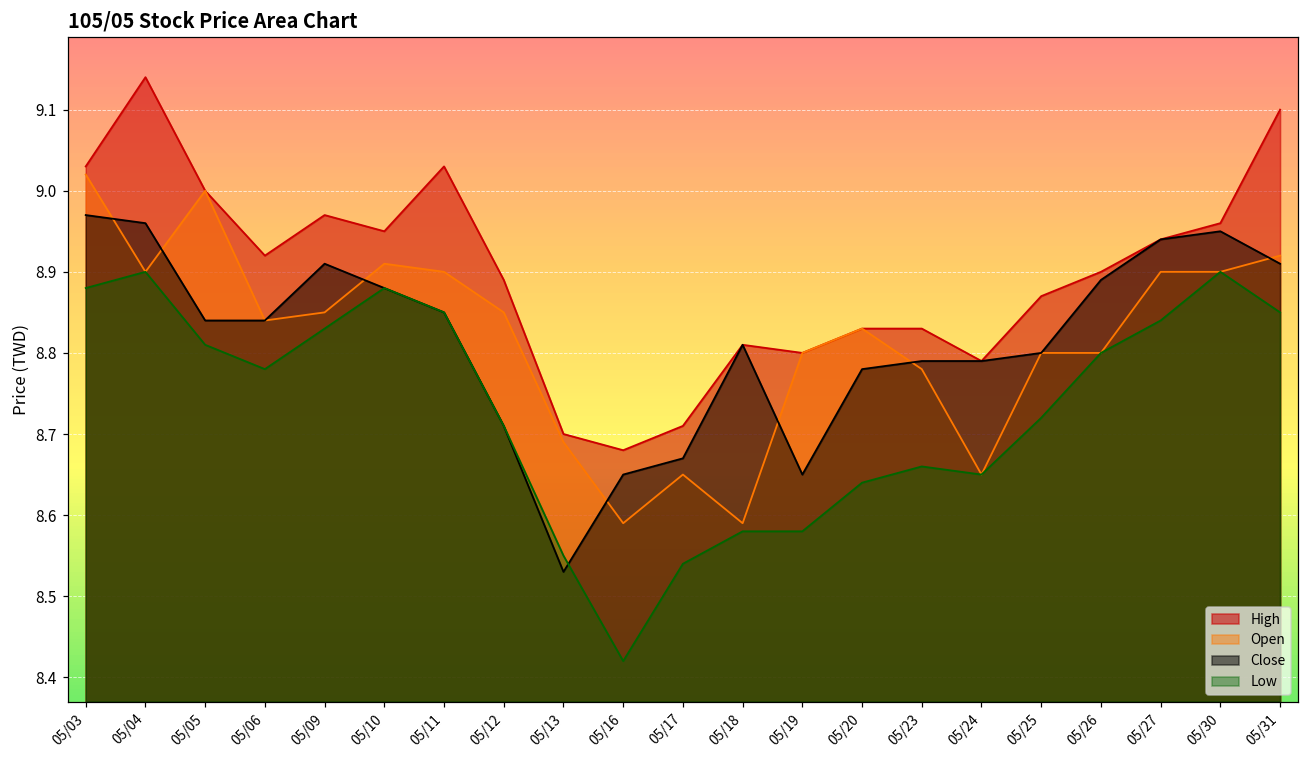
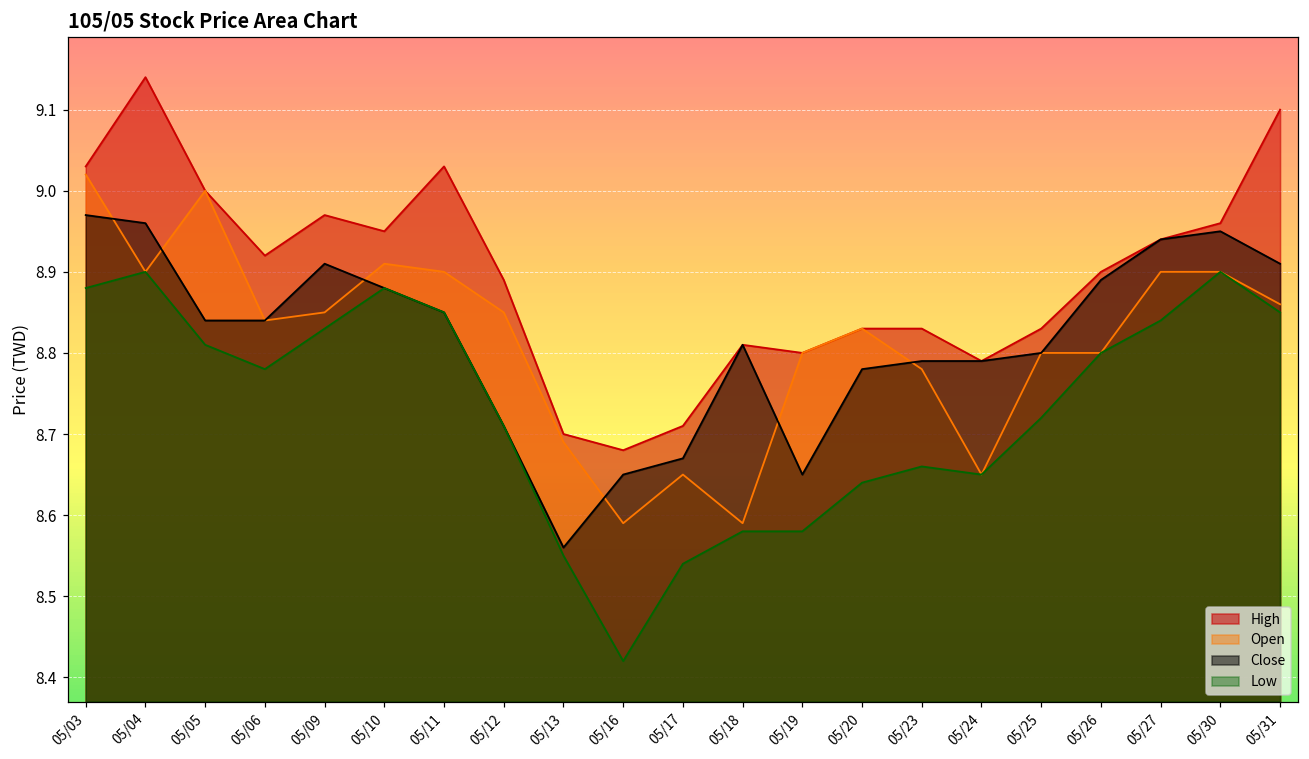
Close, 05/13: 8.53 -> 8.56
High, 05/25: 8.87 -> 8.83
Open, 05/31: 8.92 -> 8.86
